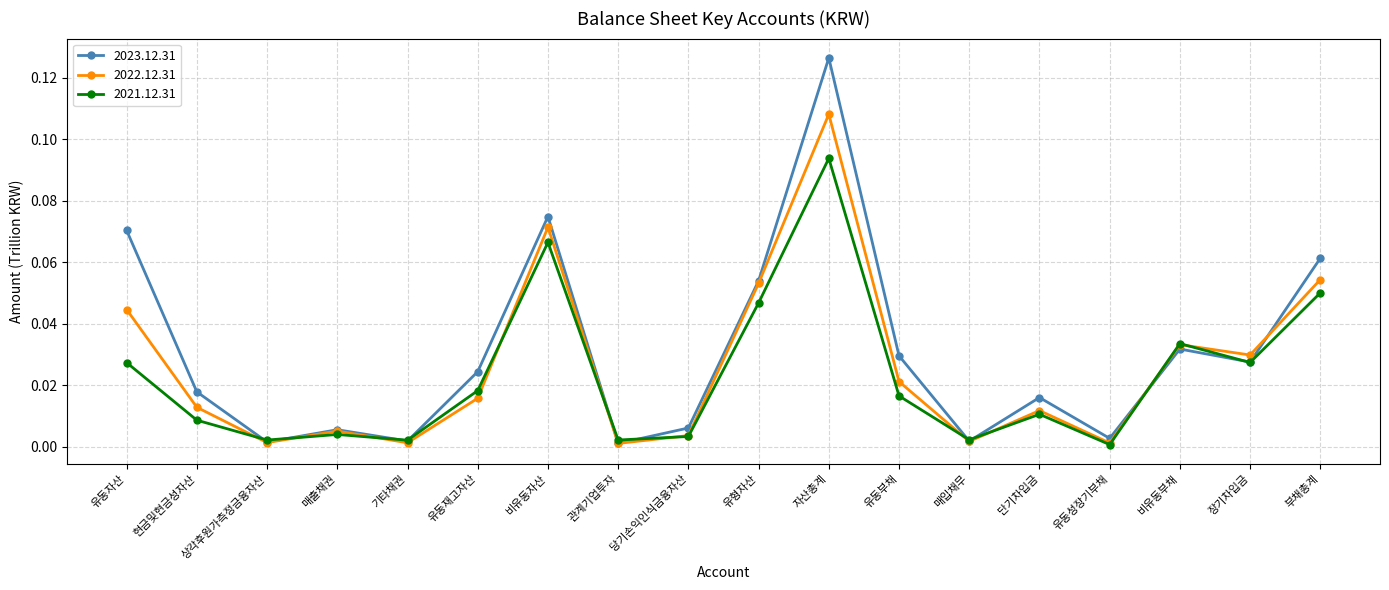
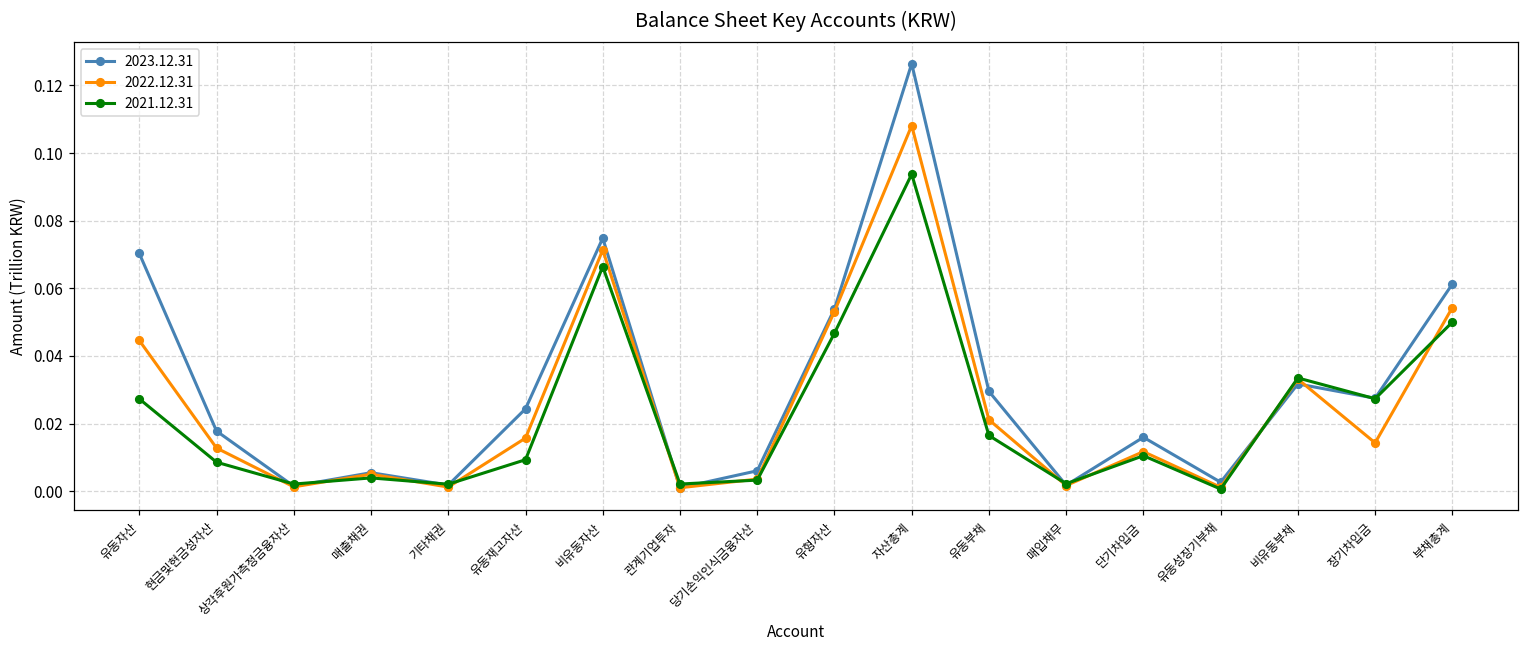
2021.12.31, 유동재고자산: 0.018 -> 0.009
2022.12.31, 장기차입금: 0.030 -> 0.014
